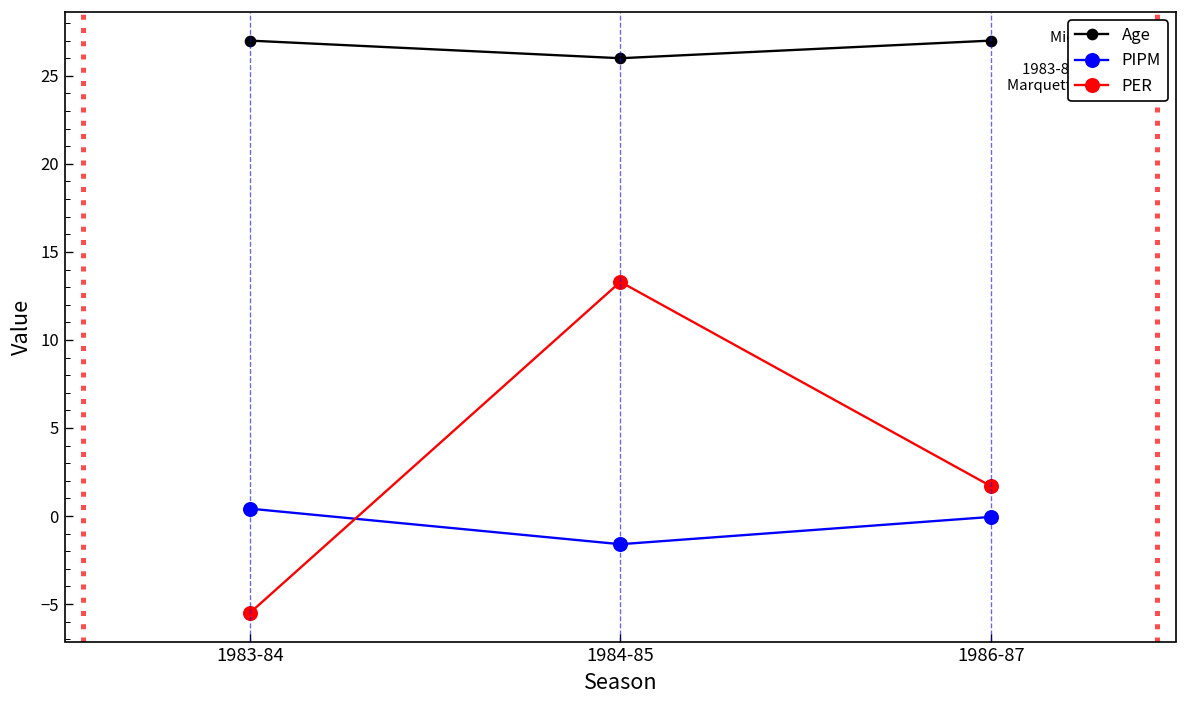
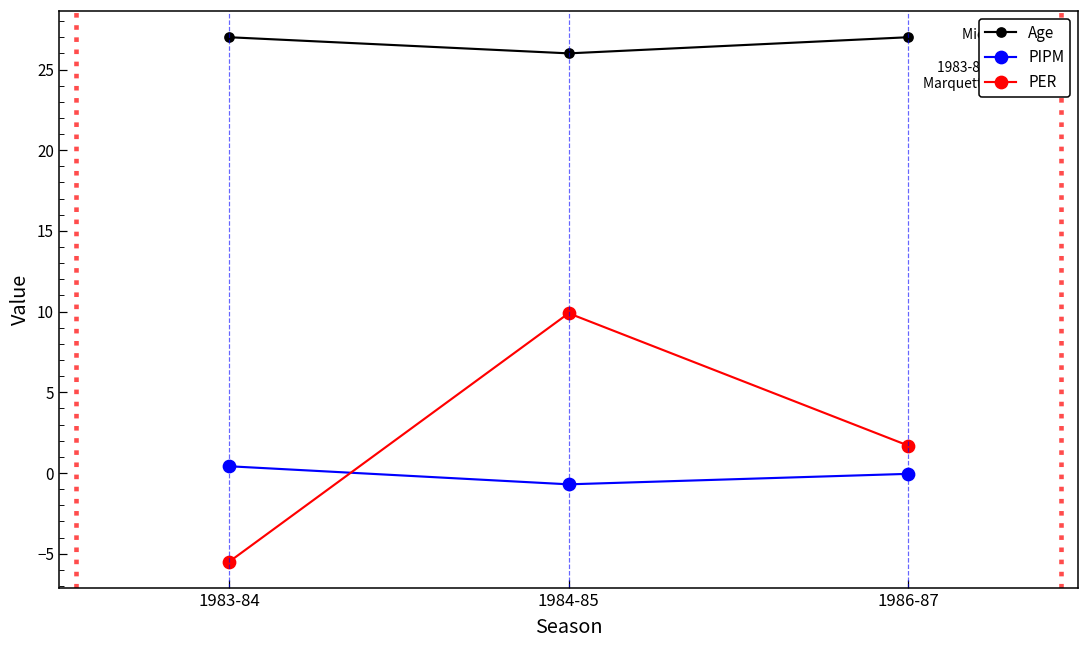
PIPM, 1984-85: -1.6 -> -0.7
PER, 1984-85: 13.3 -> 9.9
